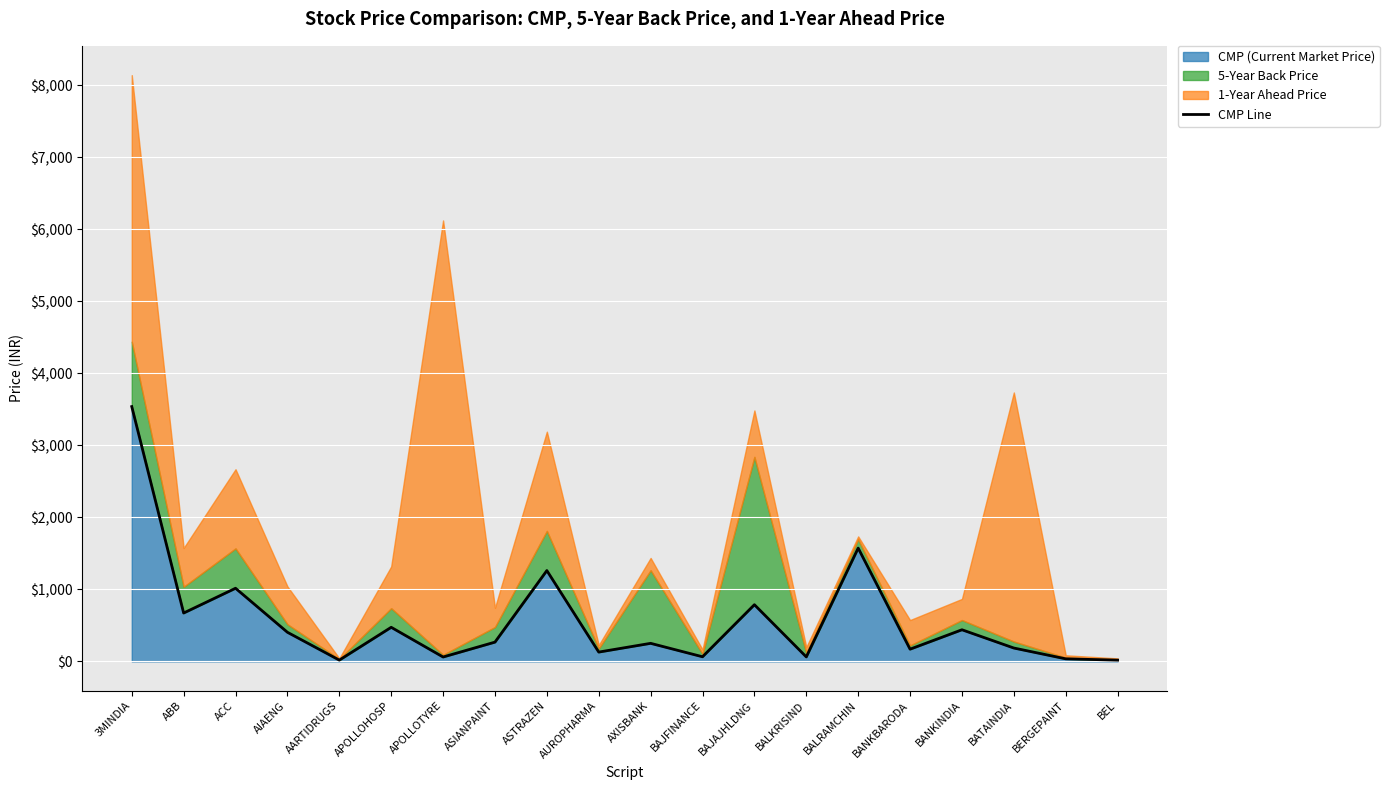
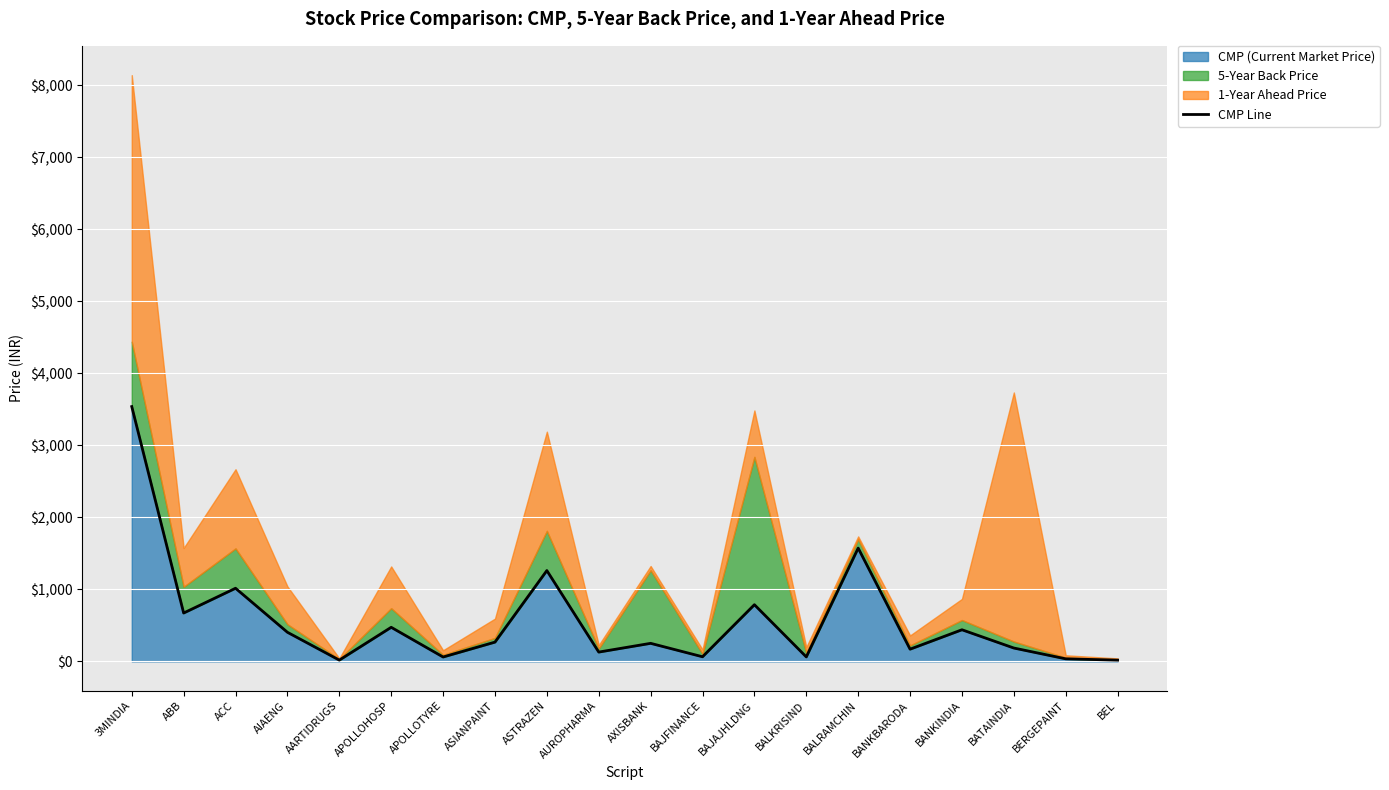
1-Year Ahead Price, APOLLOTYRE: $6,000 -> $100
5-Year Back Price, ASIANPAINT: $200 -> $100
1-Year Ahead Price, AXISBANK: $200 -> $100
1-Year Ahead Price, BANKBARODA: $400 -> $100
